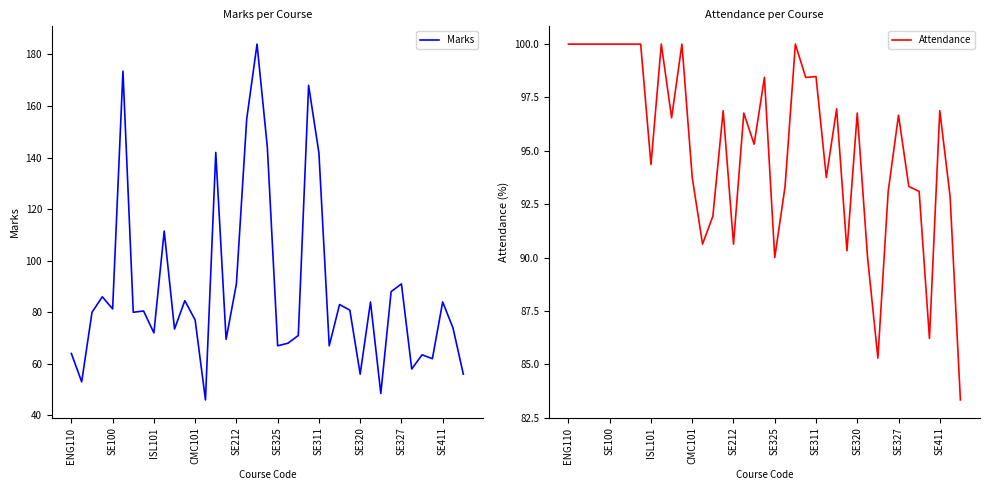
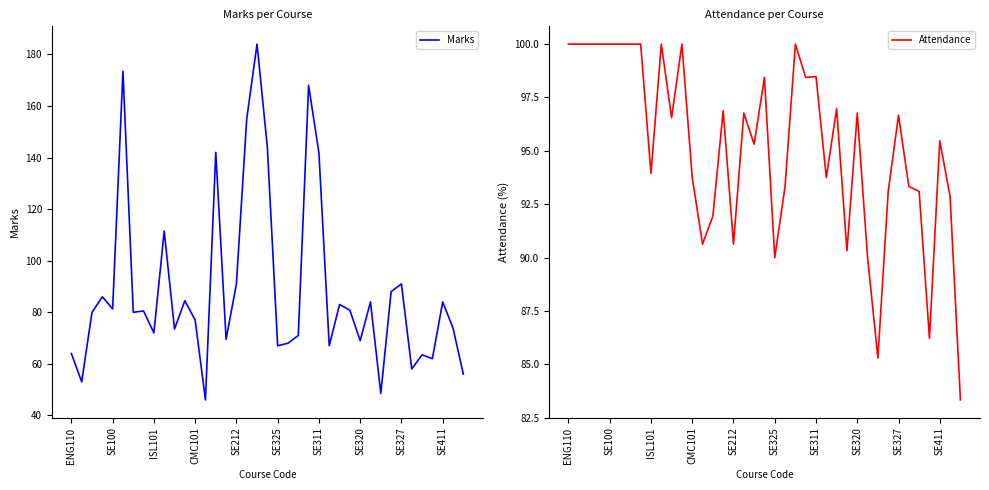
Marks per Course, SE320: 56 -> 69
Attendance per Course, ISL101: 94.4 -> 93.9
Attendance per Course, SE411: 96.9 -> 95.5
